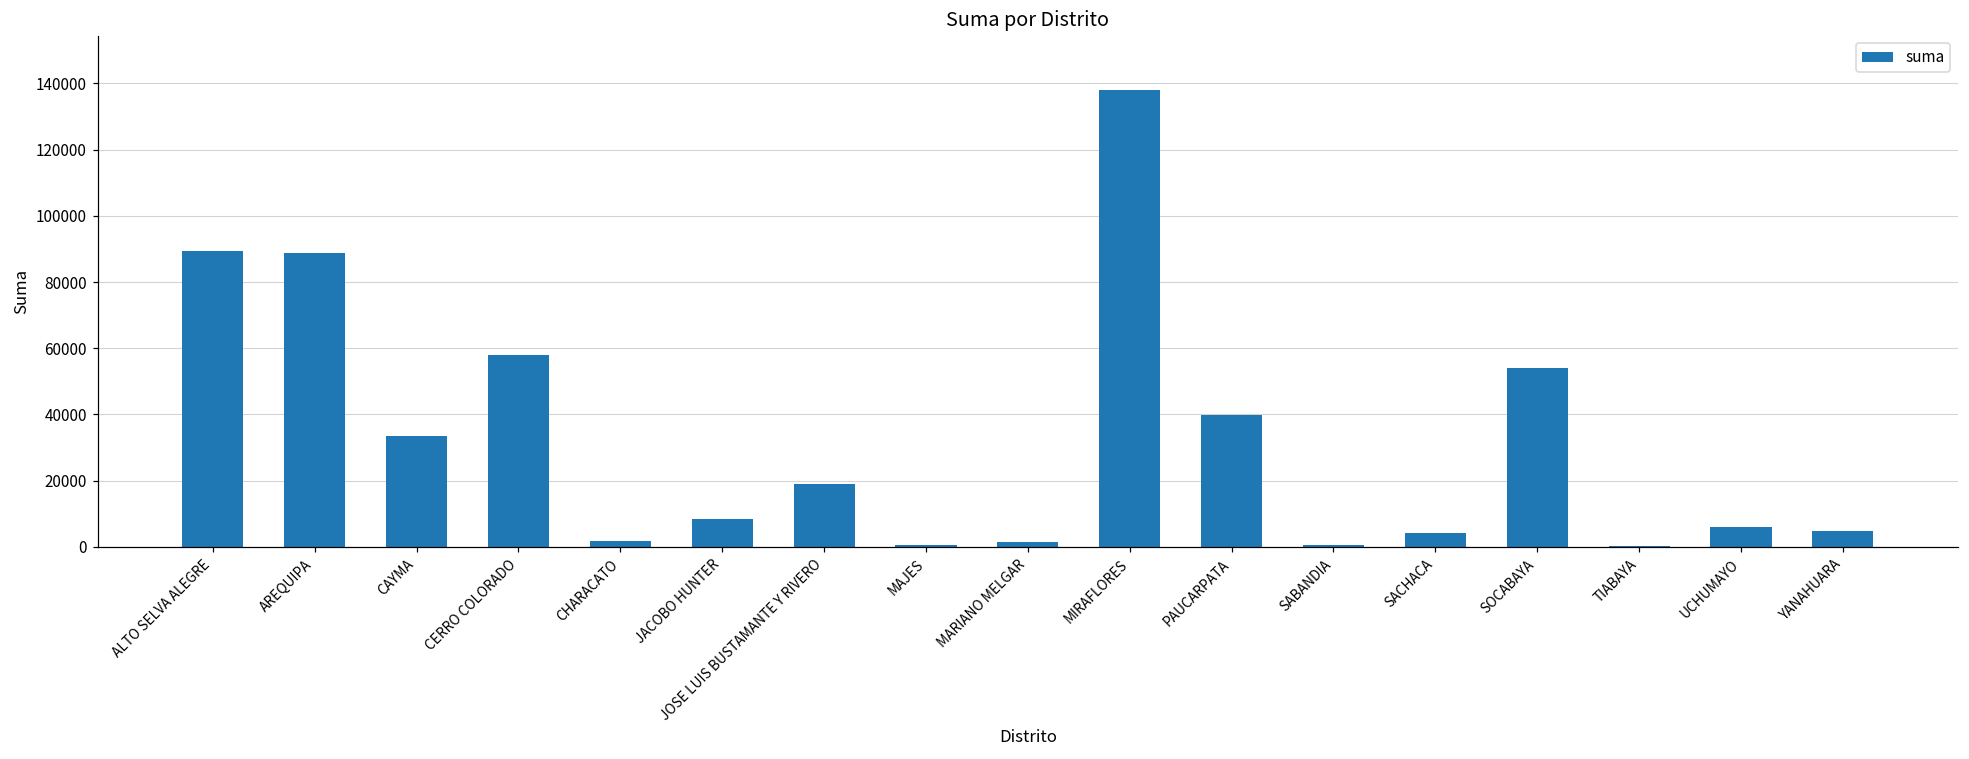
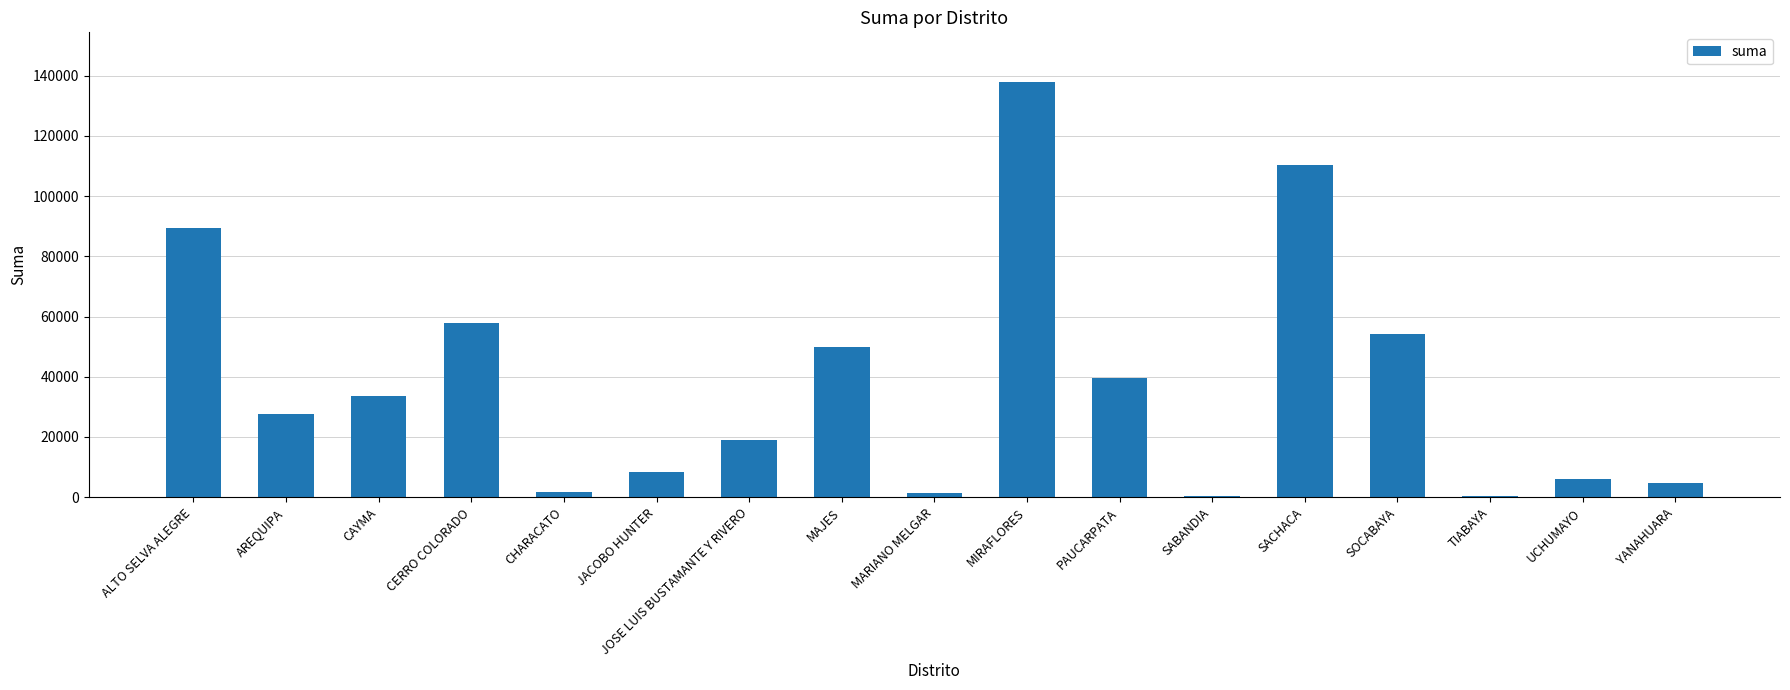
AREQUIPA: 89000 -> 28000
MAJES: 1000 -> 50000
SACHACA: 4000 -> 110000
